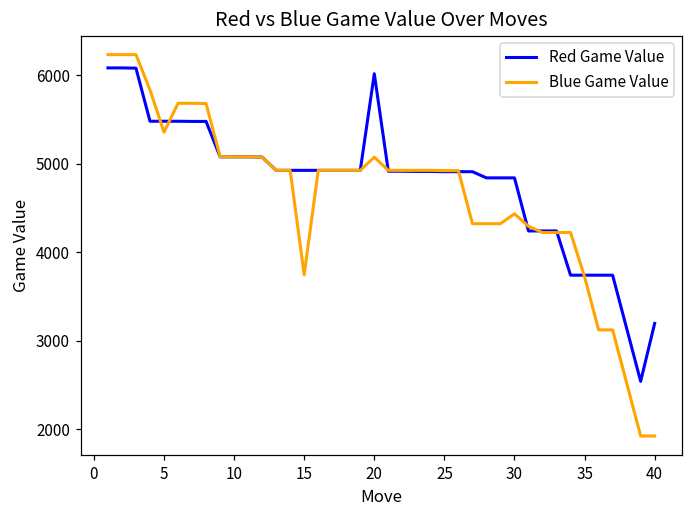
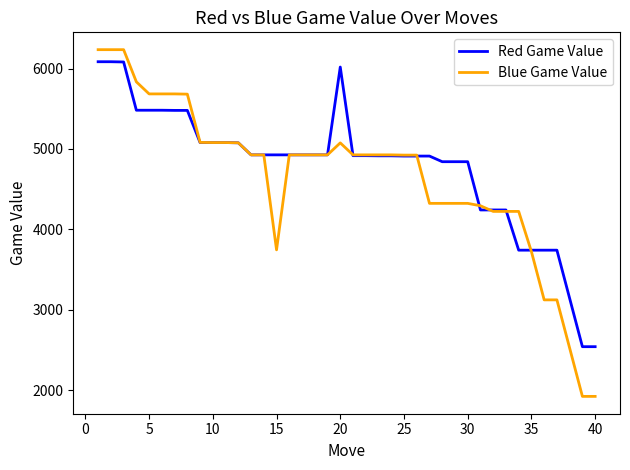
Blue Game Value, 5: 5400 -> 5700
Blue Game Value, 30: 4400 -> 4300
Red Game Value, 40: 3200 -> 2500
